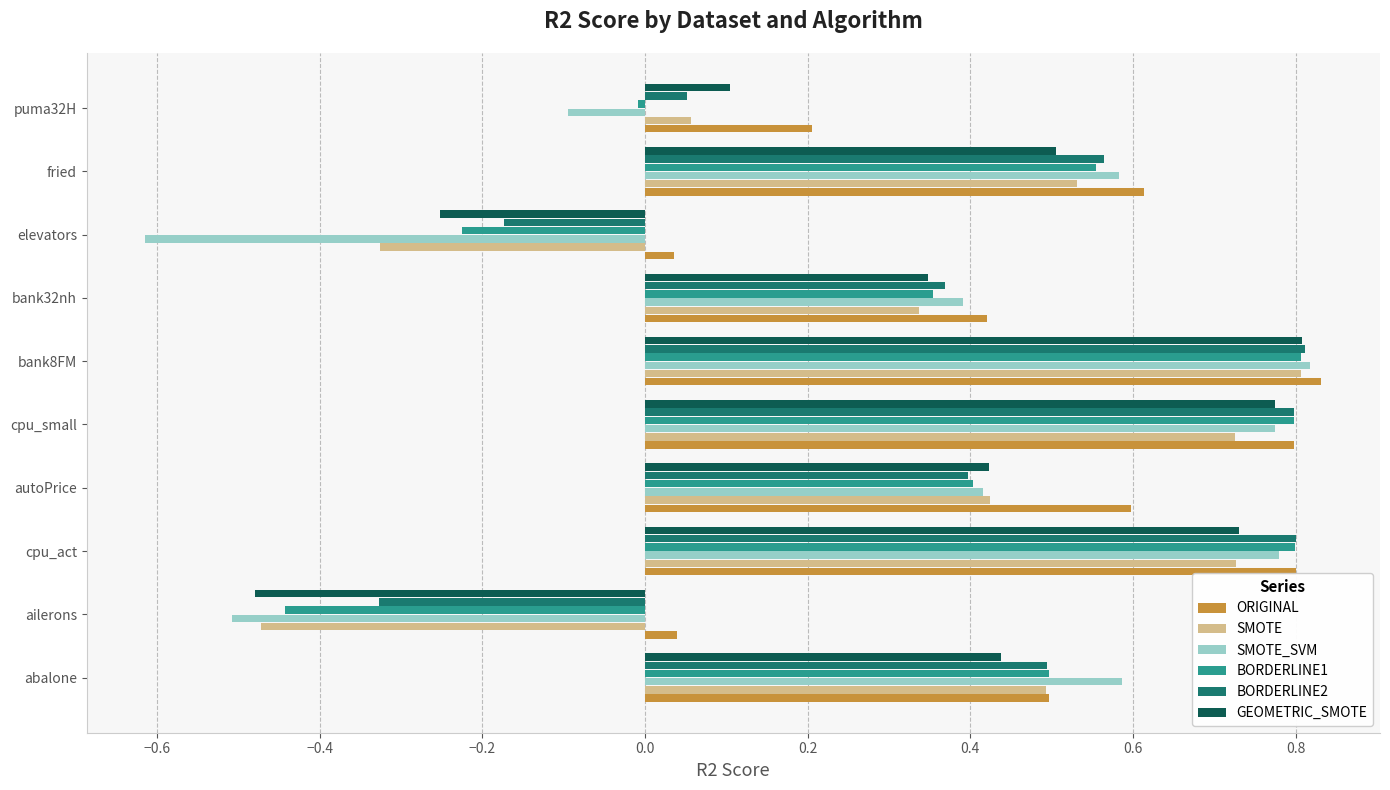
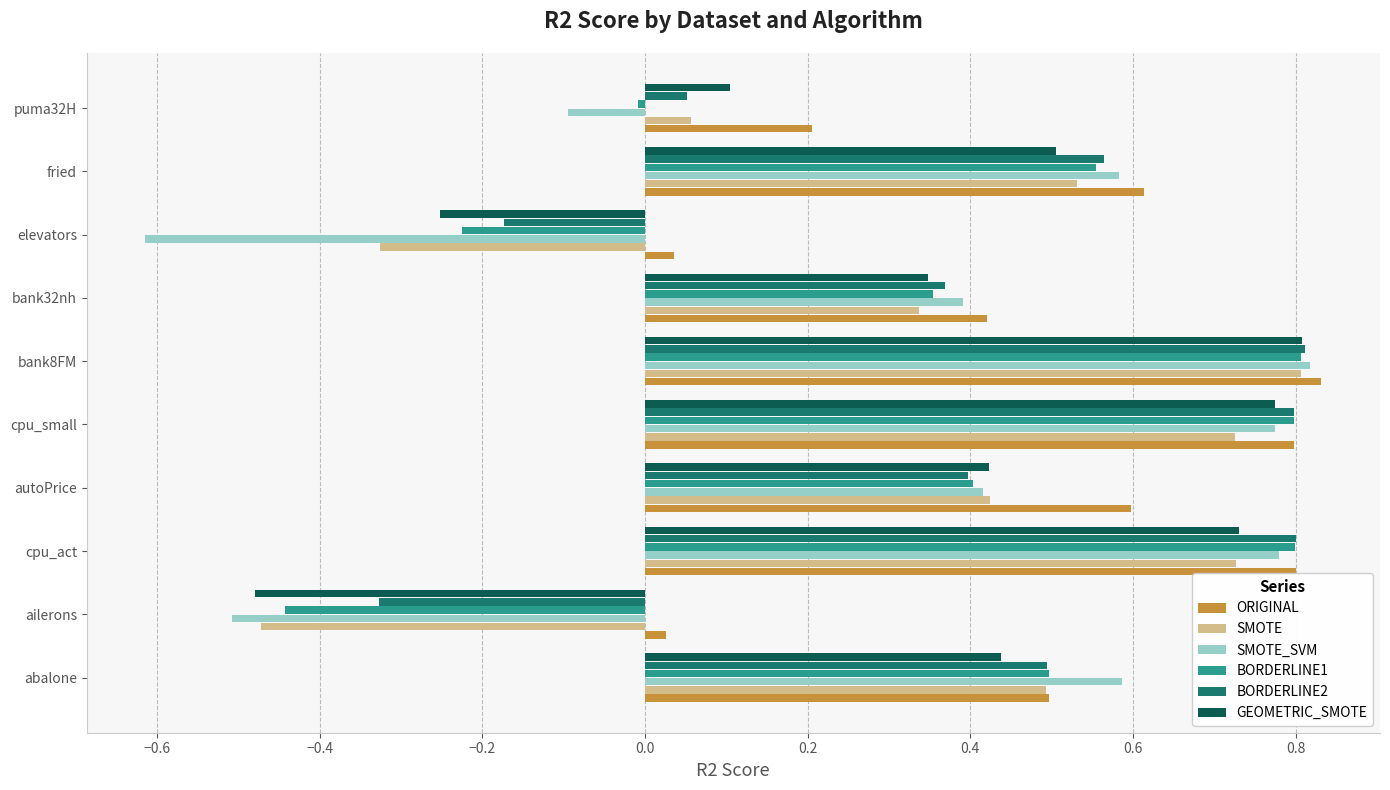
ORIGINAL, ailerons: 0.04 -> 0.03
